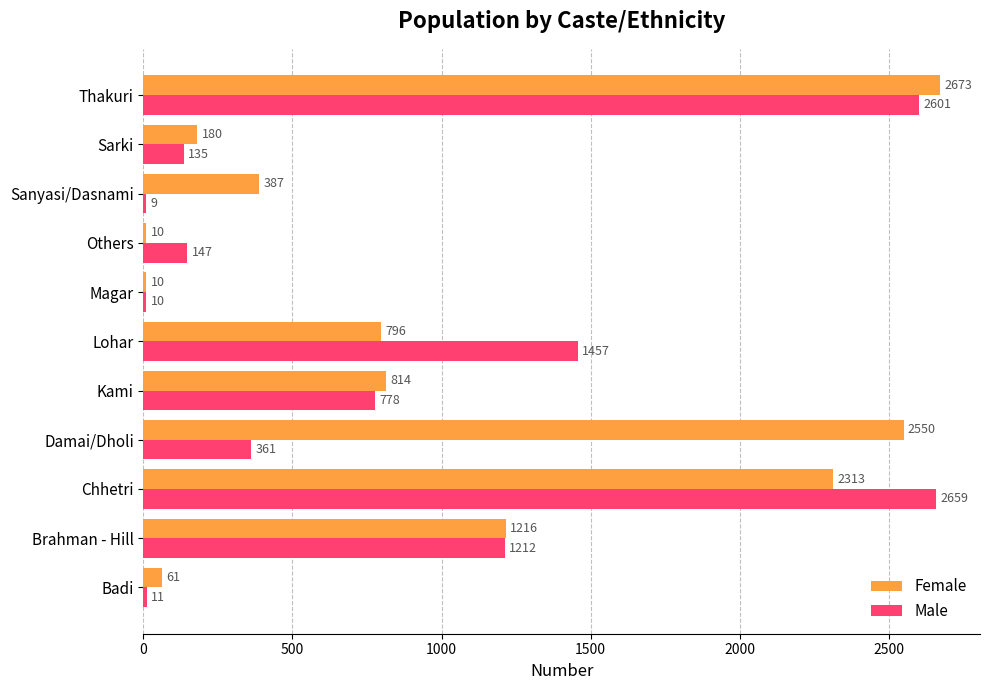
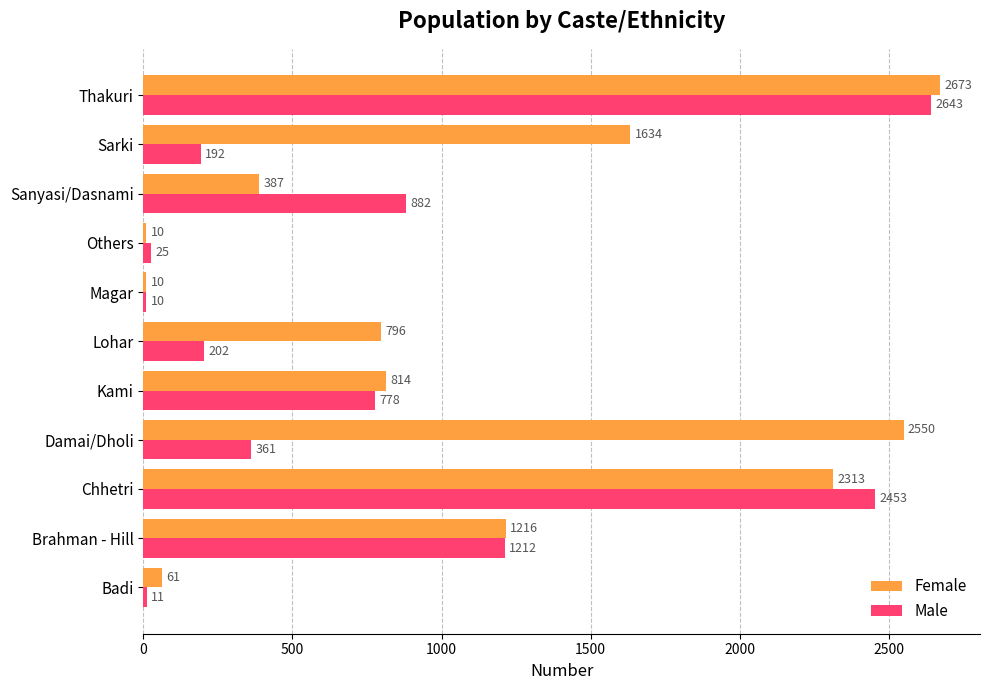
Male, Thakuri: 2601 -> 2643
Female, Sarki: 180 -> 1634
Male, Sarki: 135 -> 192
Male, Sanyasi/Dasnami: 9 -> 882
Male, Others: 147 -> 25
Male, Lohar: 1457 -> 202
Male, Chhetri: 2659 -> 2453
